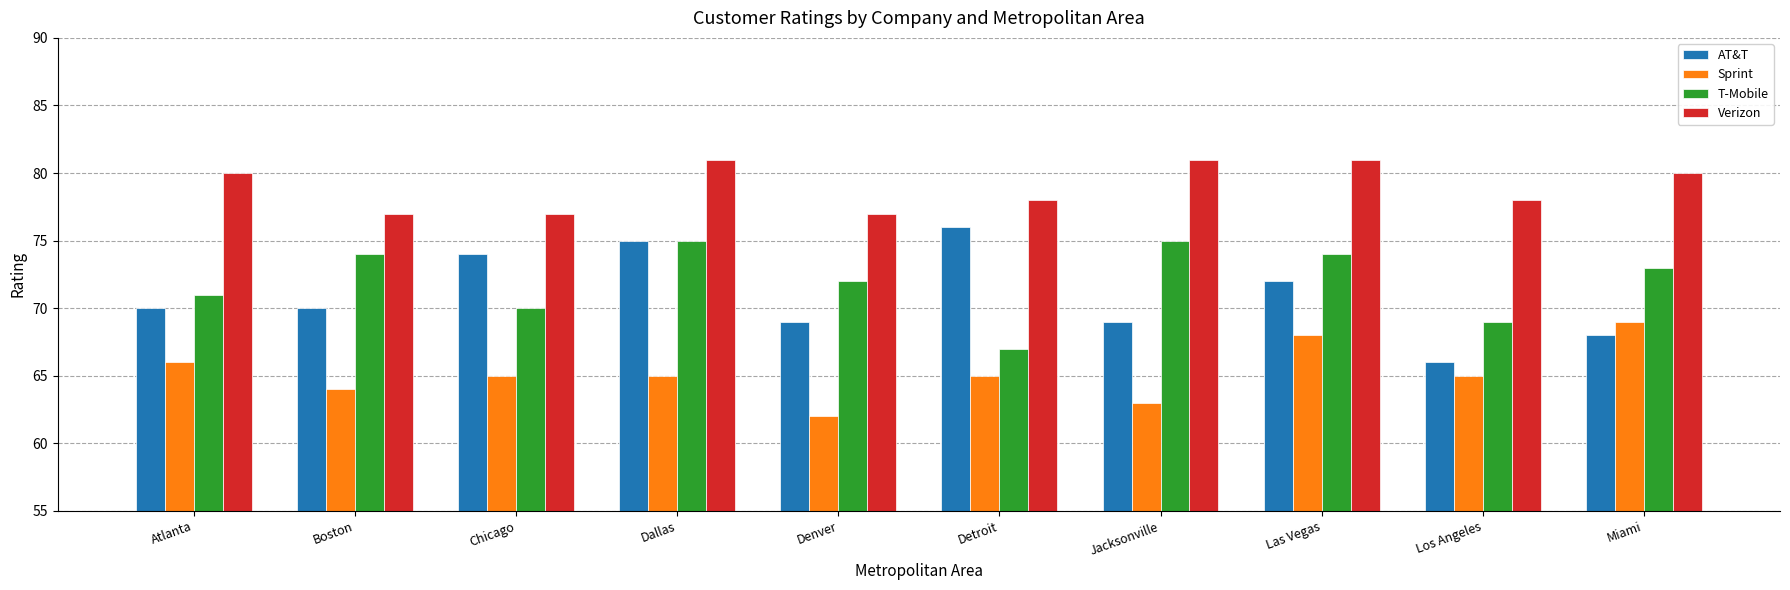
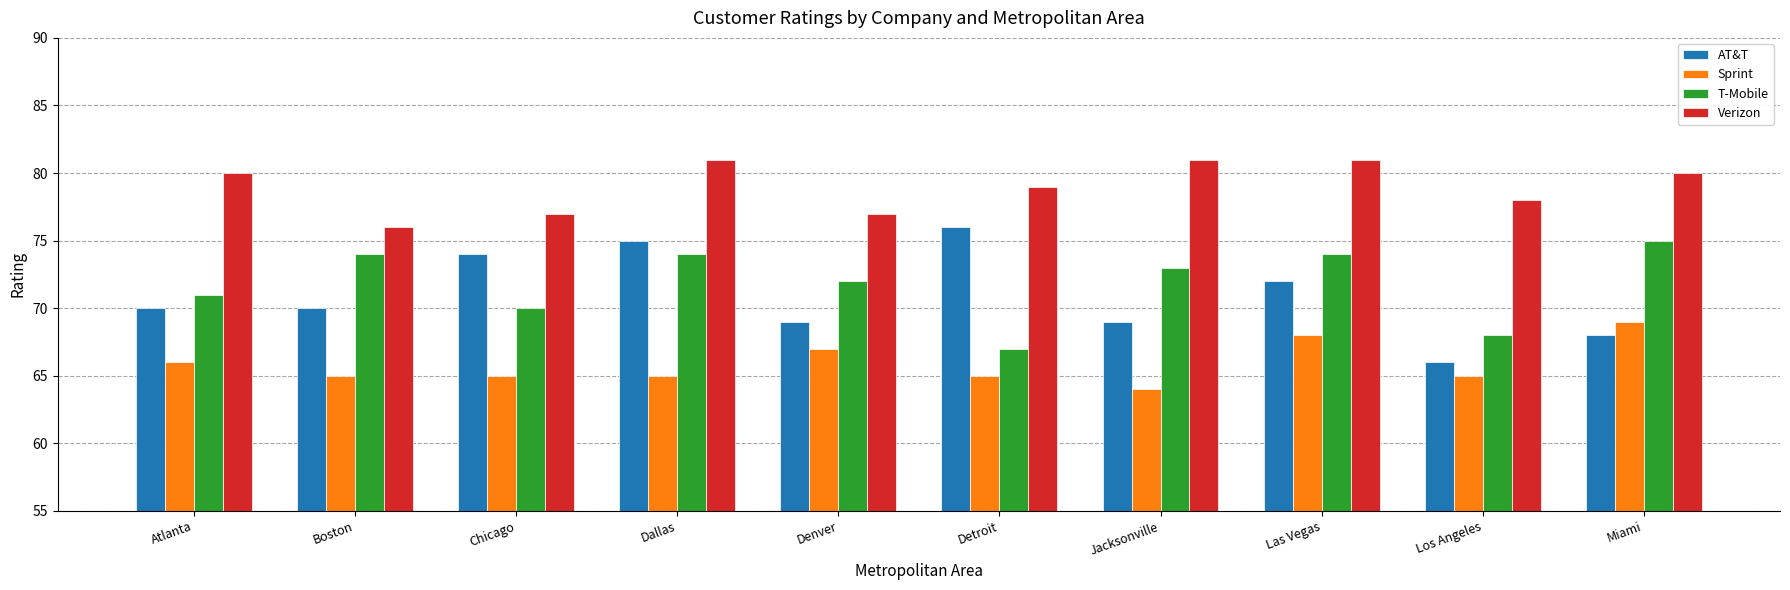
Sprint, Boston: 64 -> 65
Verizon, Boston: 77 -> 76
T-Mobile, Dallas: 75 -> 74
Sprint, Denver: 62 -> 67
Verizon, Detroit: 78 -> 79
Sprint, Jacksonville: 63 -> 64
T-Mobile, Jacksonville: 75 -> 73
T-Mobile, Los Angeles: 69 -> 68
T-Mobile, Miami: 73 -> 75
